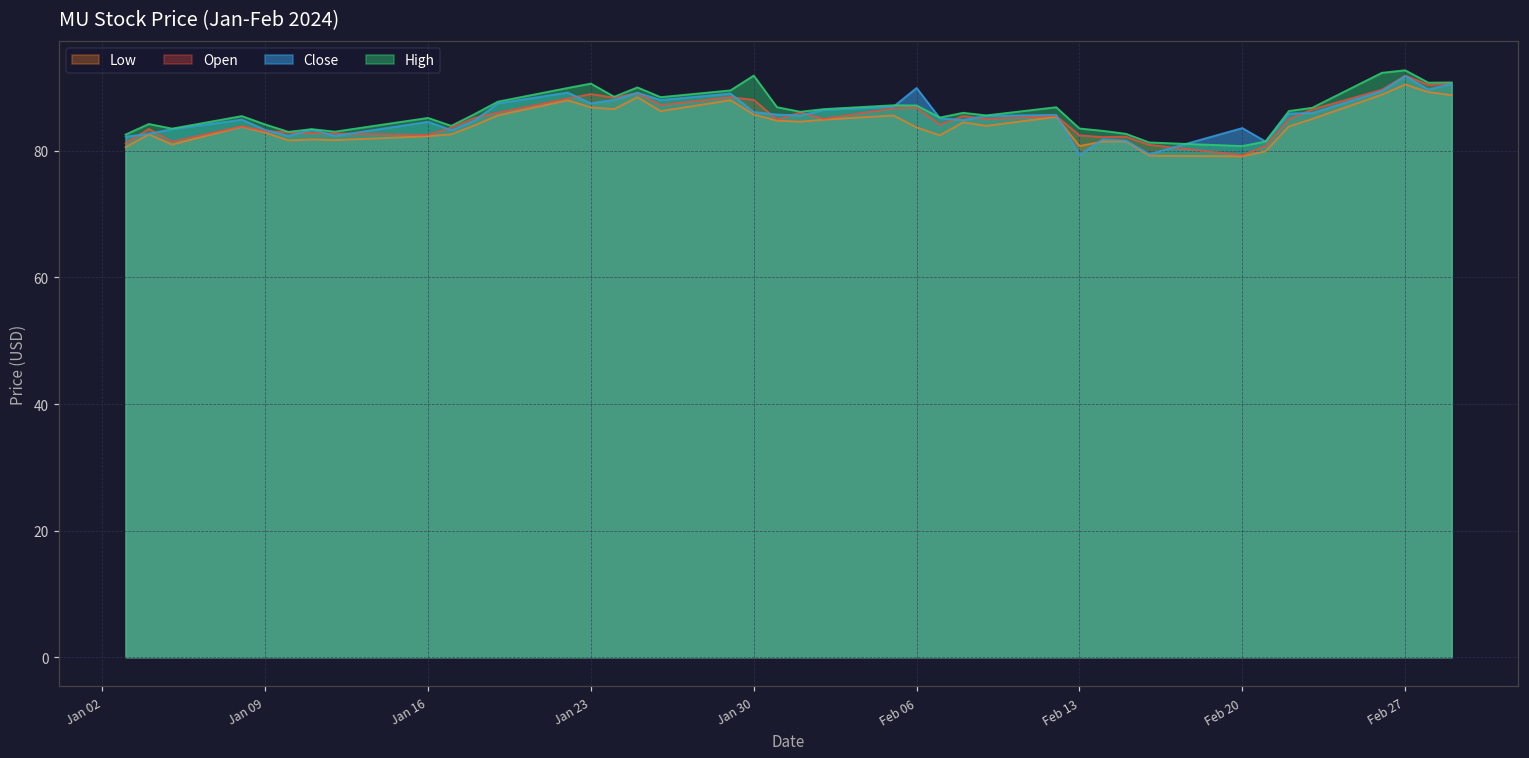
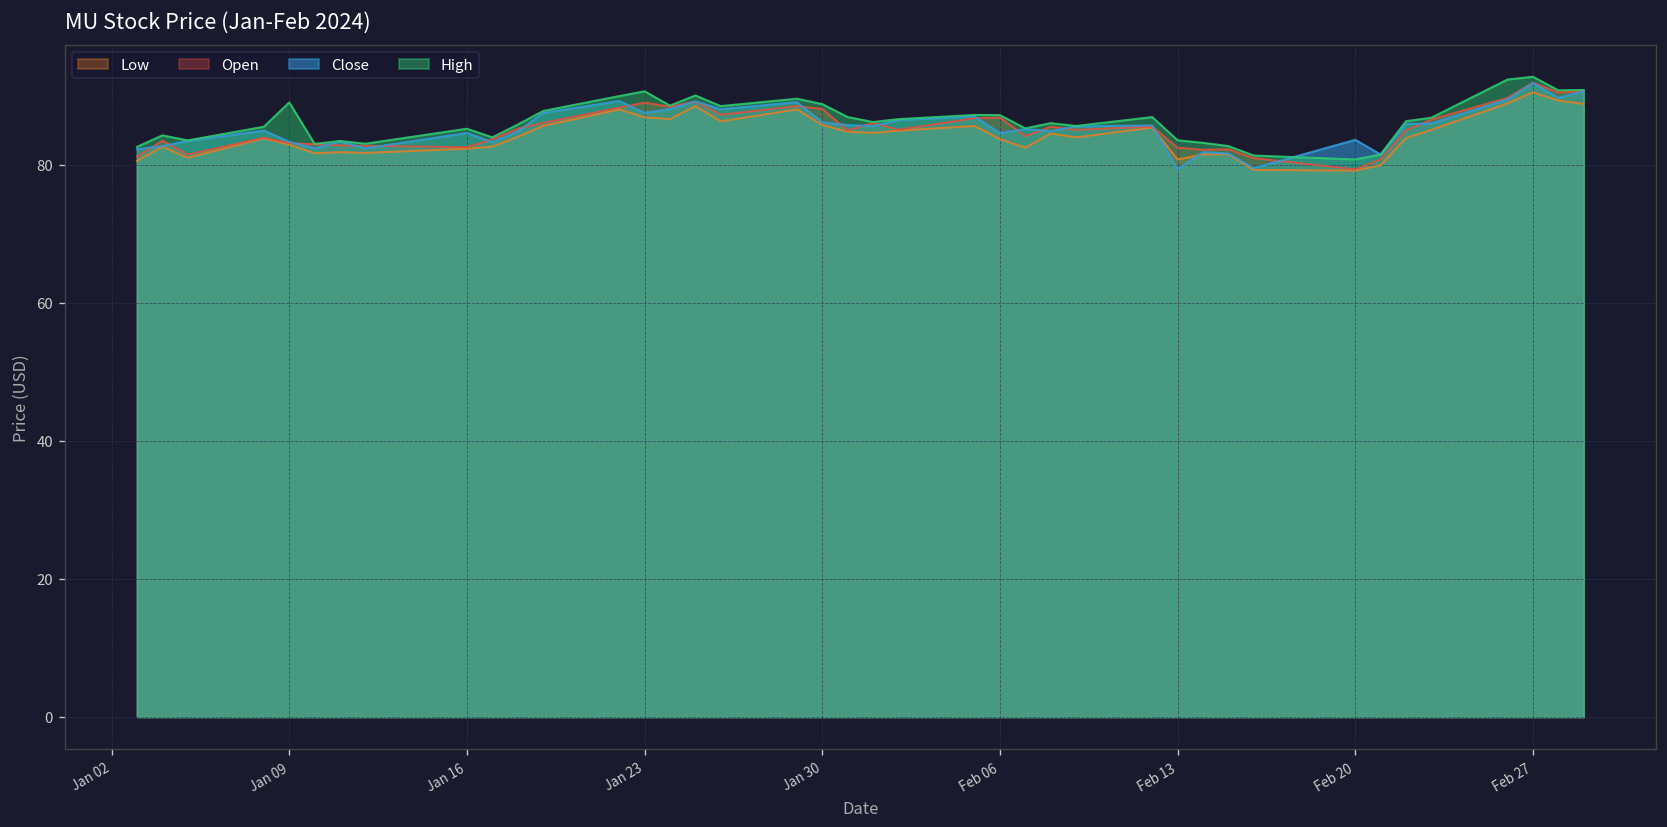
High, Jan 09: 84 -> 89
High, Jan 30: 92 -> 89
Close, Feb 06: 90 -> 85
